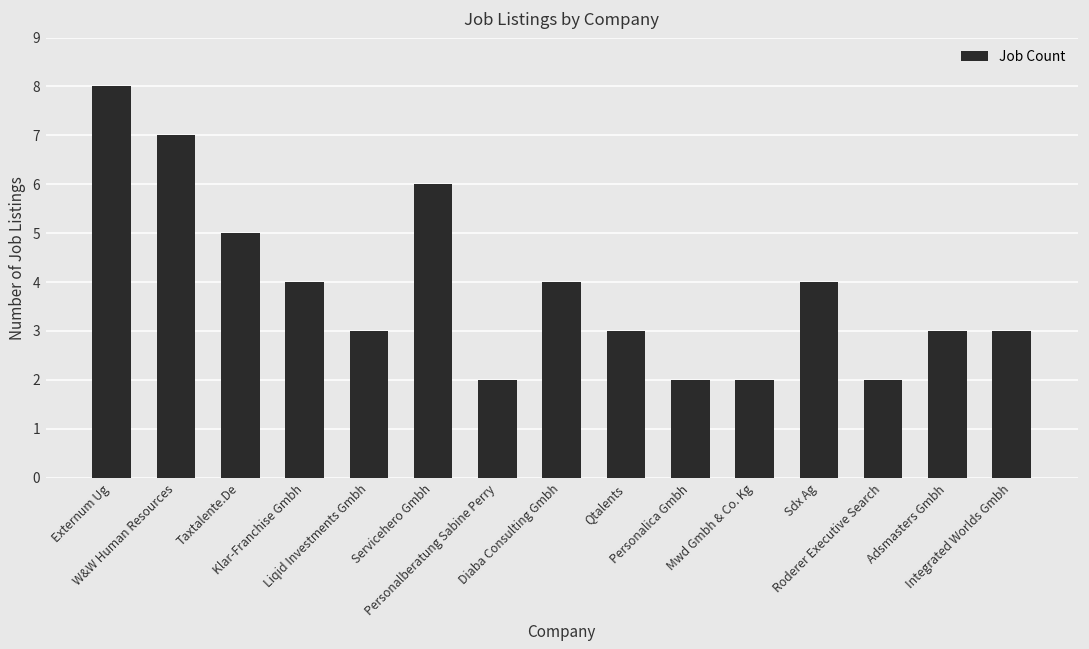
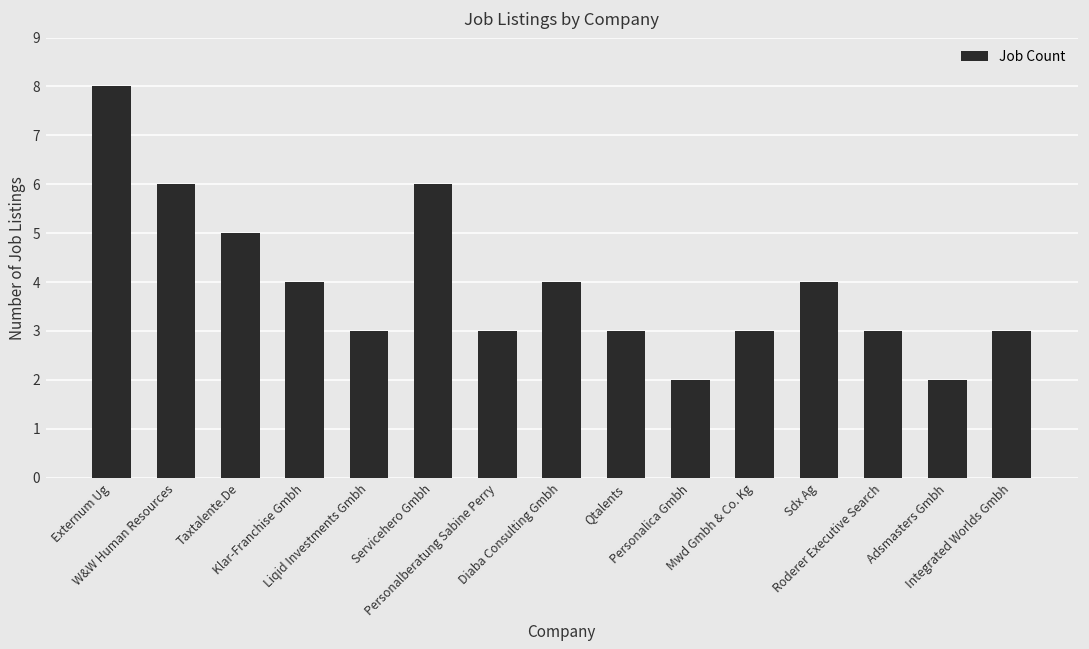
W&W Human Resources: 7 -> 6
Personalberatung Sabine Perry: 2 -> 3
Mwd Gmbh & Co. Kg: 2 -> 3
Roderer Executive Search: 2 -> 3
Adsmasters Gmbh: 3 -> 2
